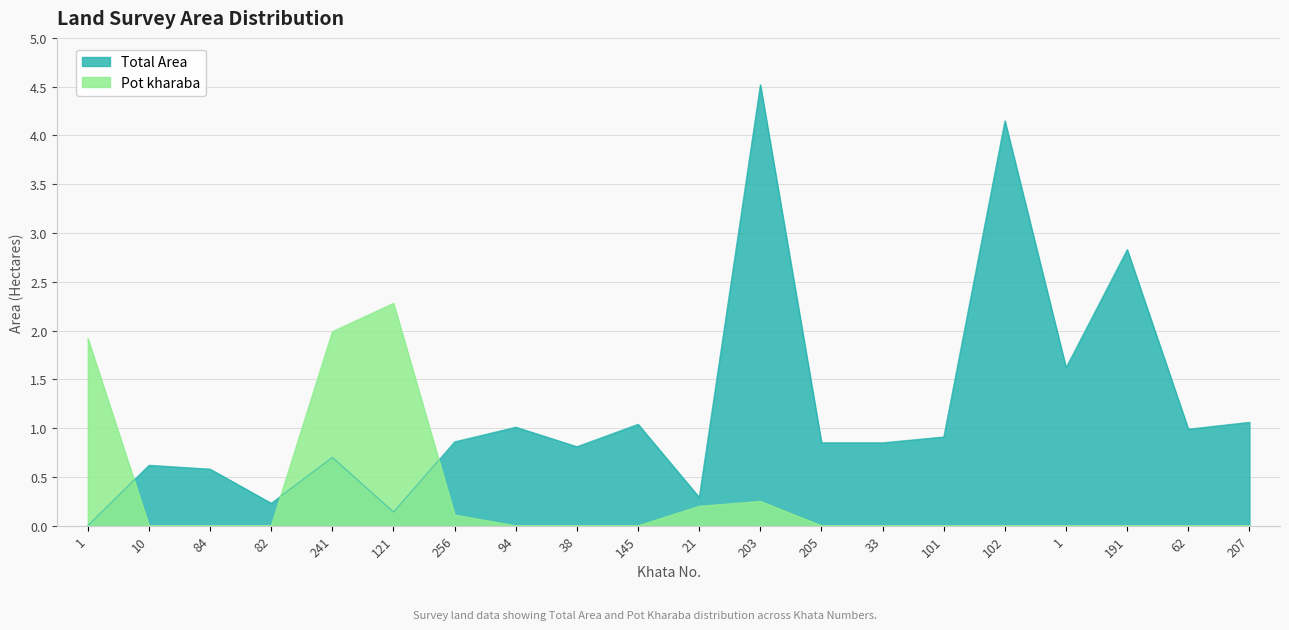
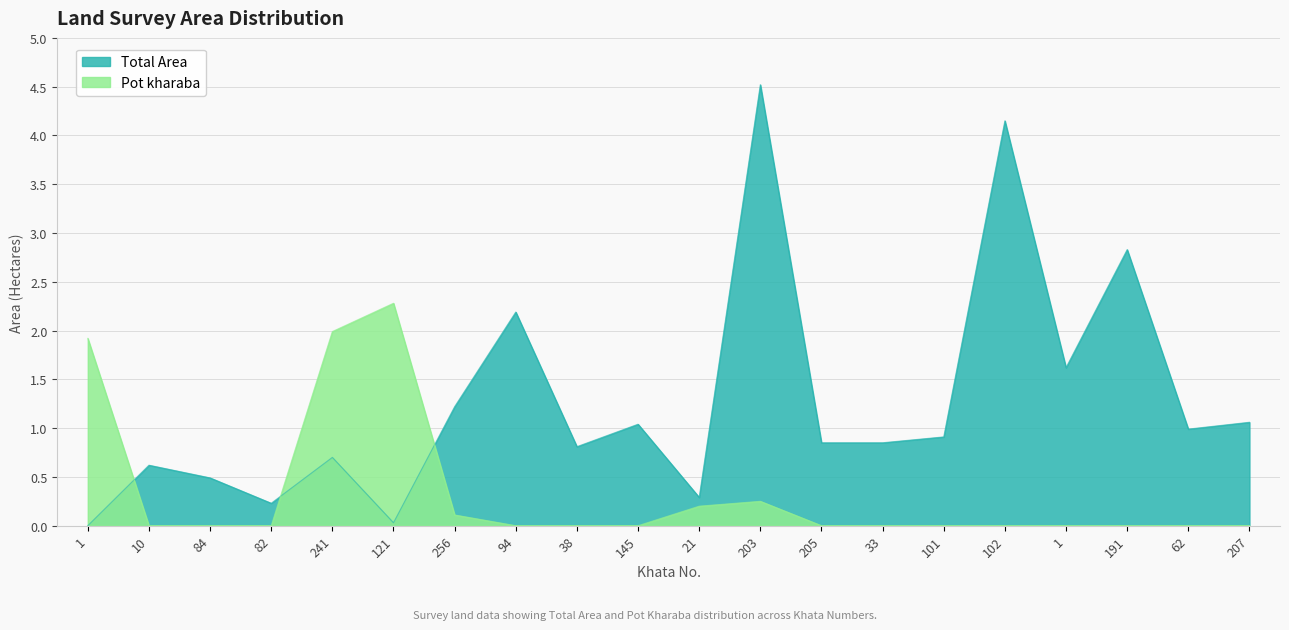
Total Area, 84: 0.6 -> 0.5
Total Area, 121: 0.1 -> 0.0
Total Area, 256: 0.9 -> 1.2
Total Area, 94: 1.0 -> 2.2
